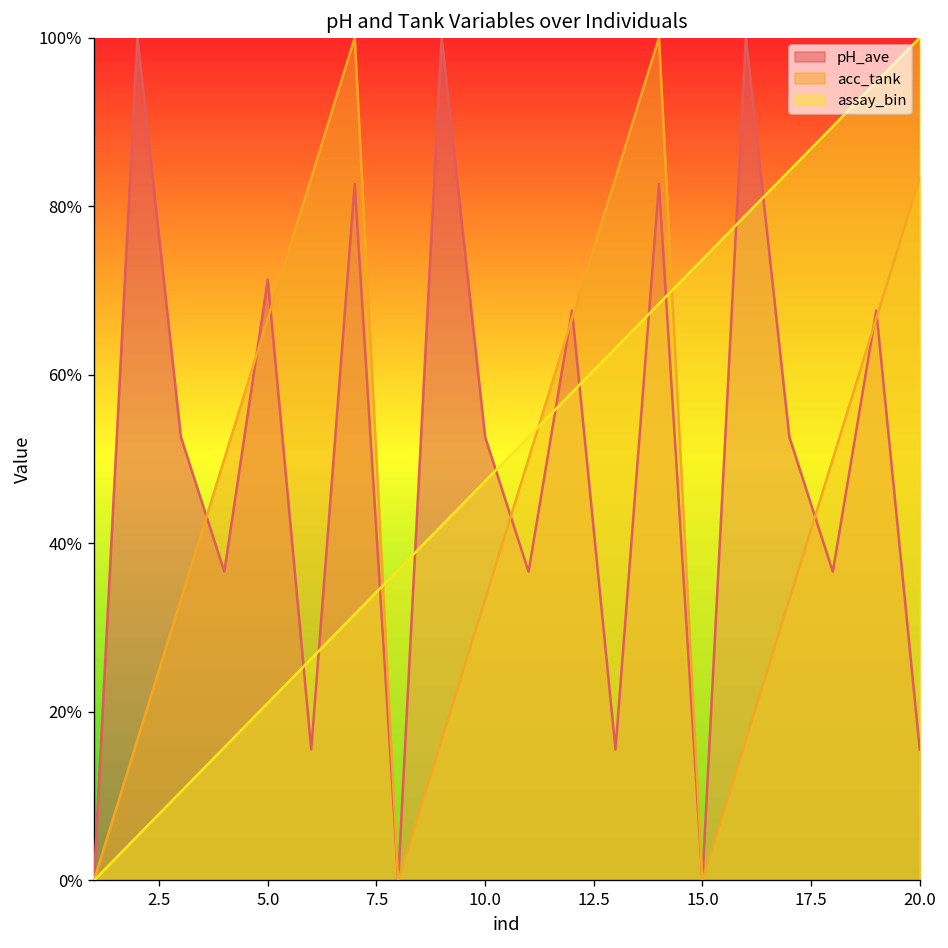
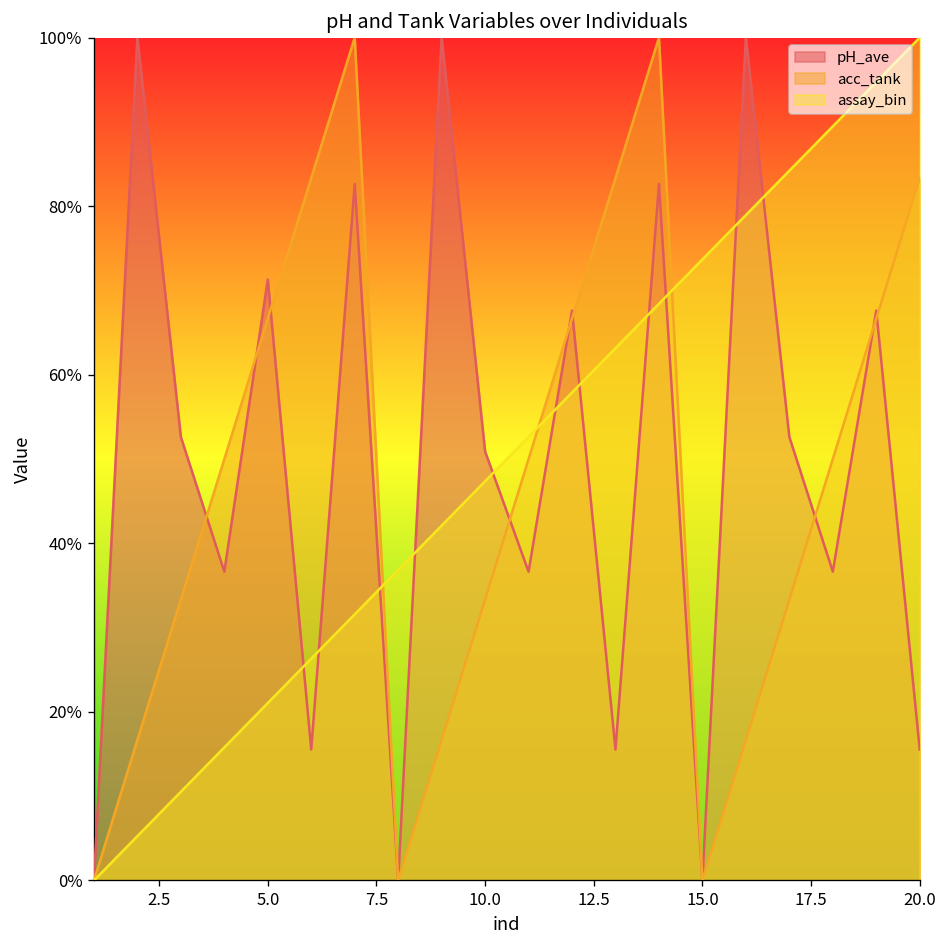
pH_ave, 10.0: 53% -> 51%
